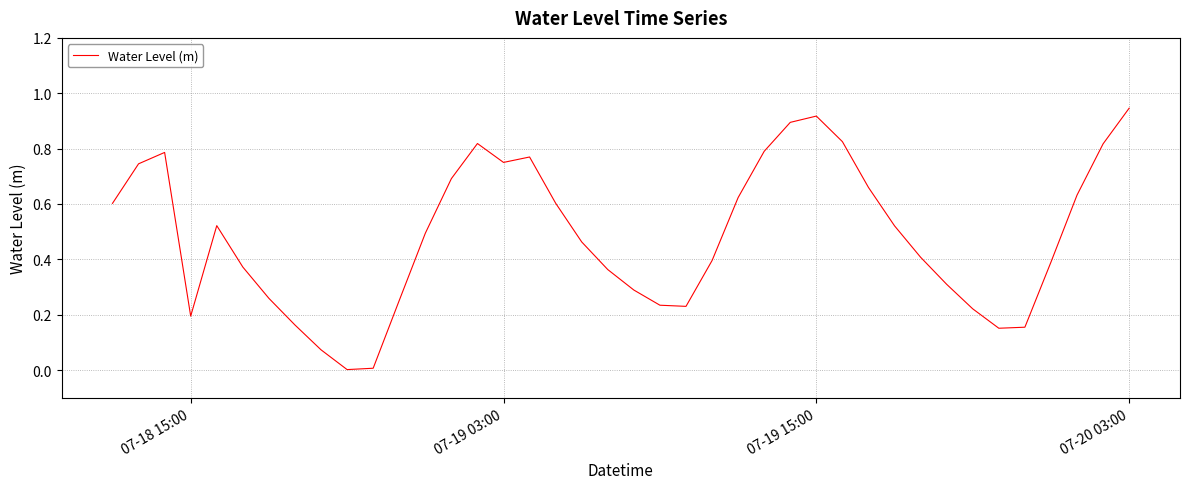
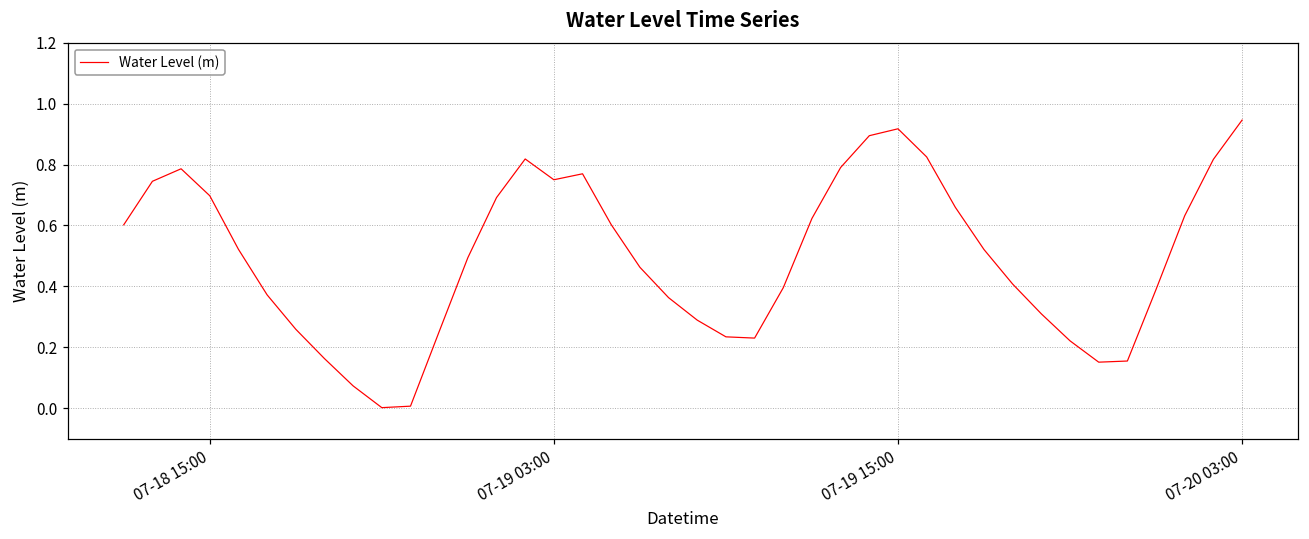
07-18 15:00: 0.19 -> 0.70
